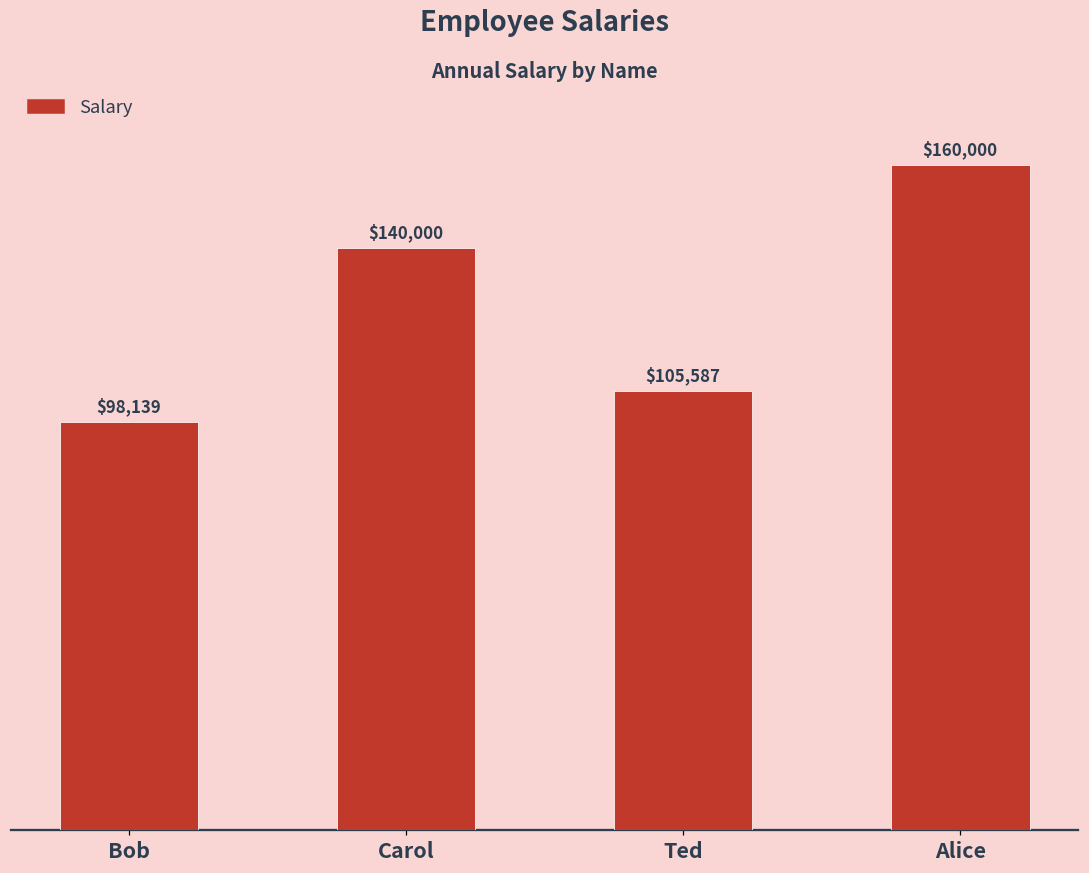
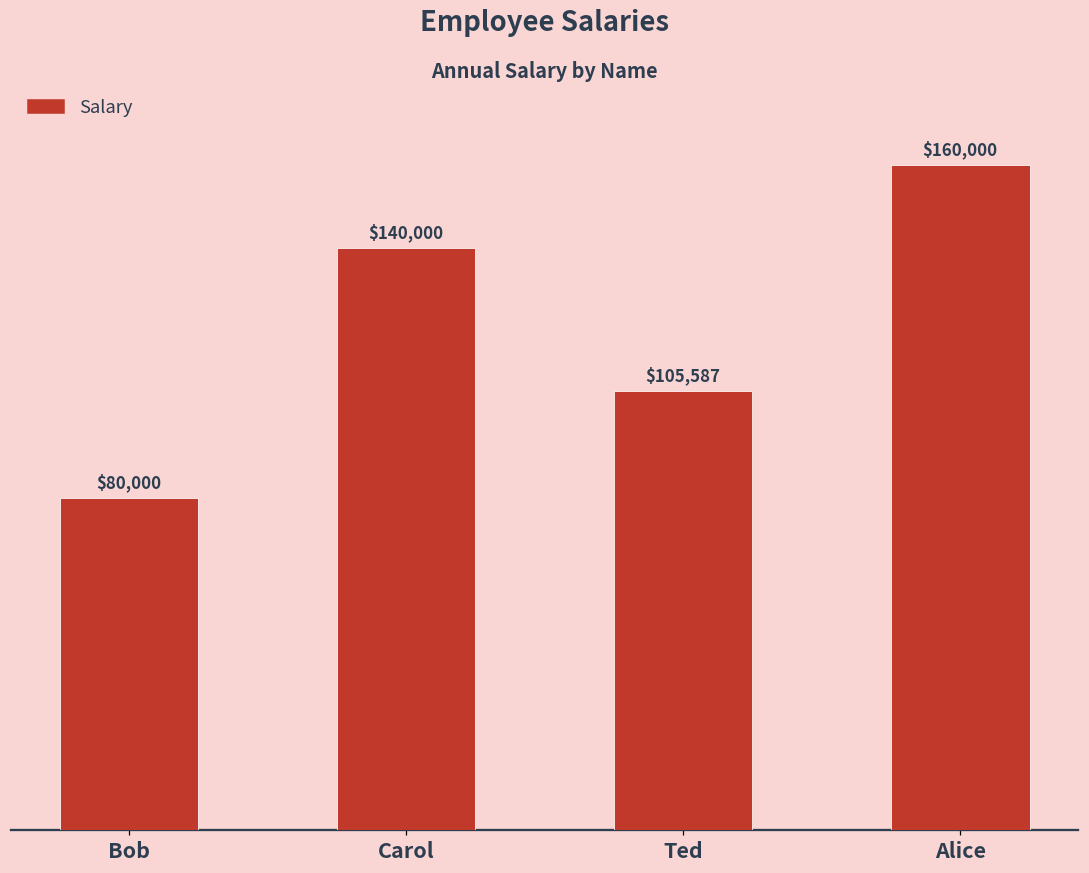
Bob: $98,139 -> $80,000
